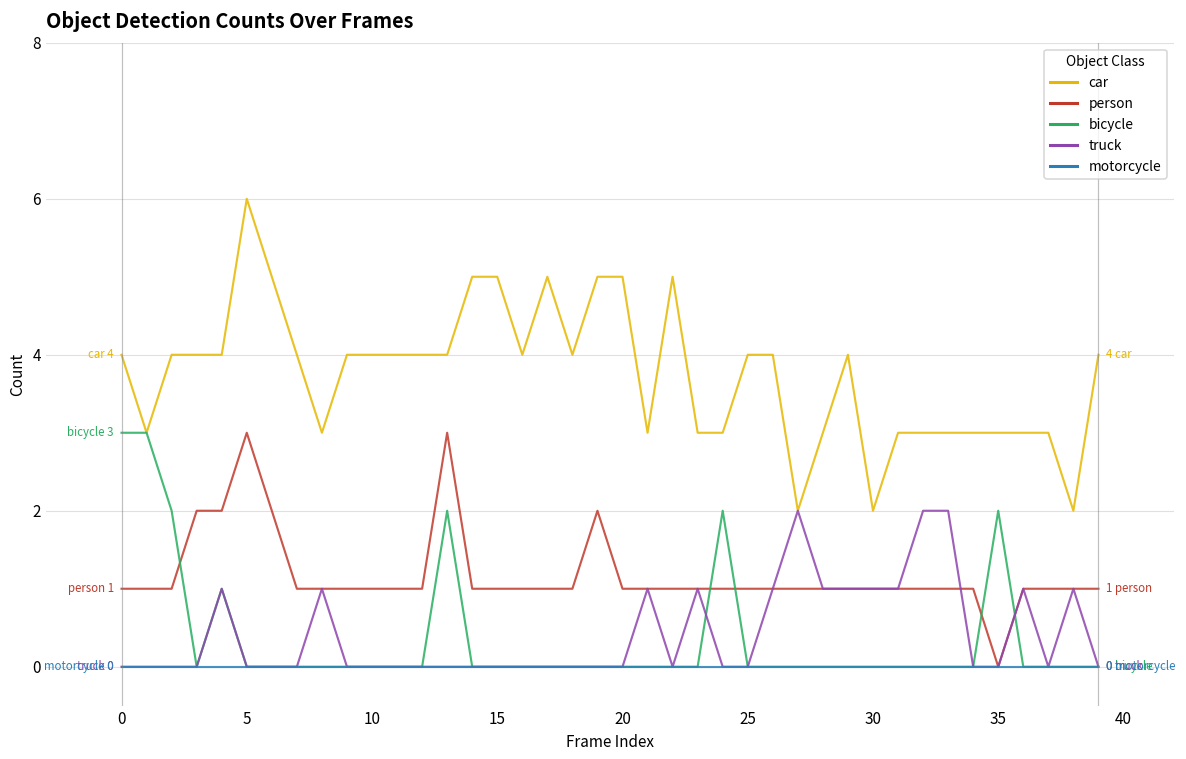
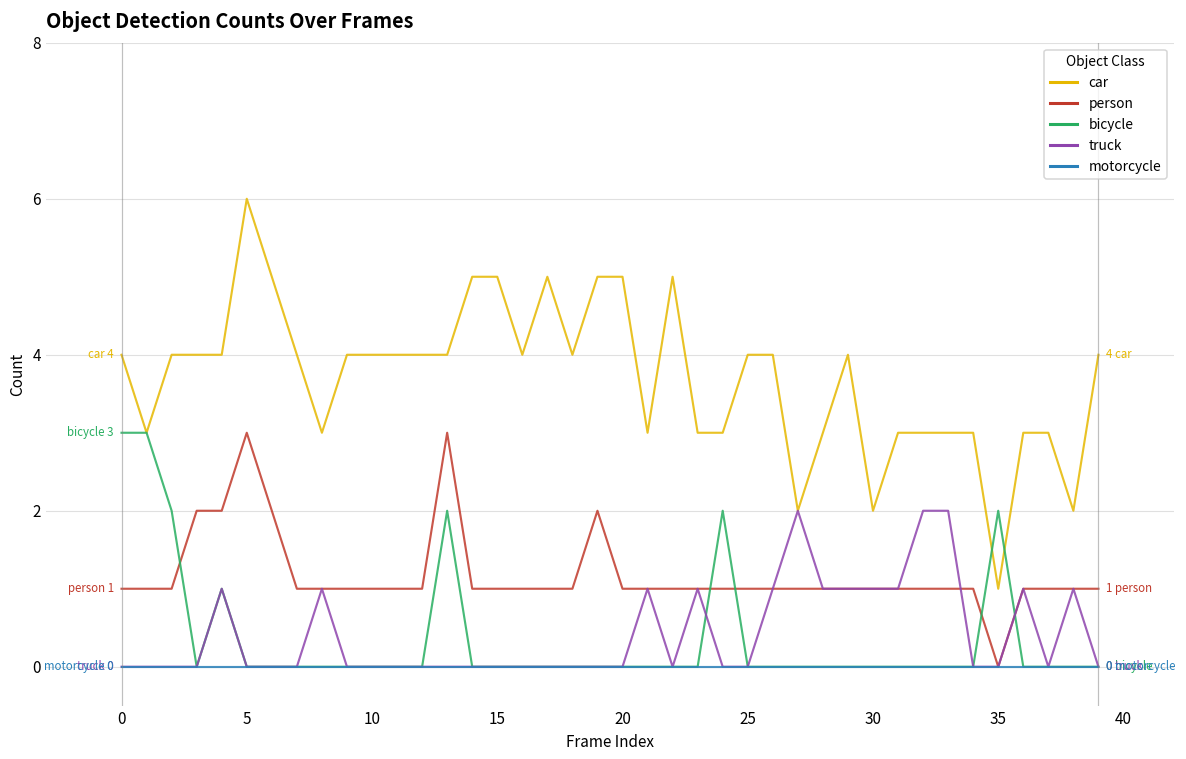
car, 35: 3 -> 1
